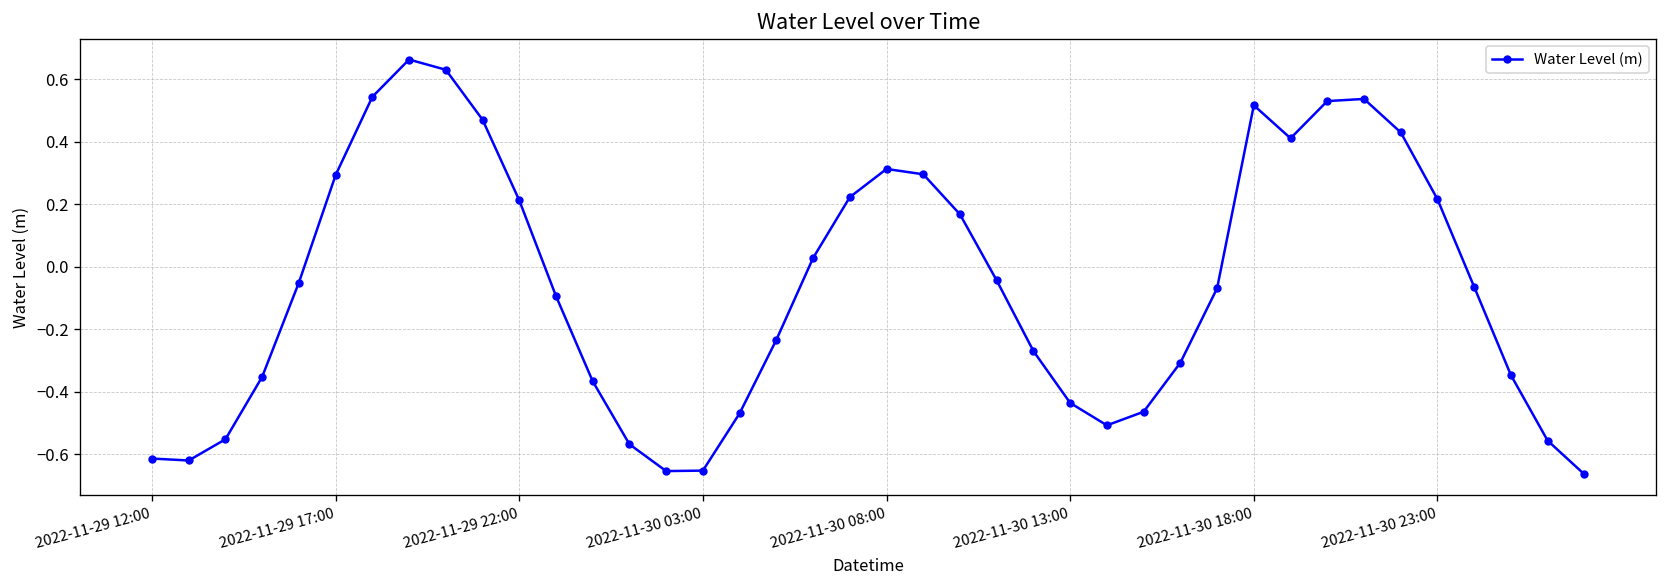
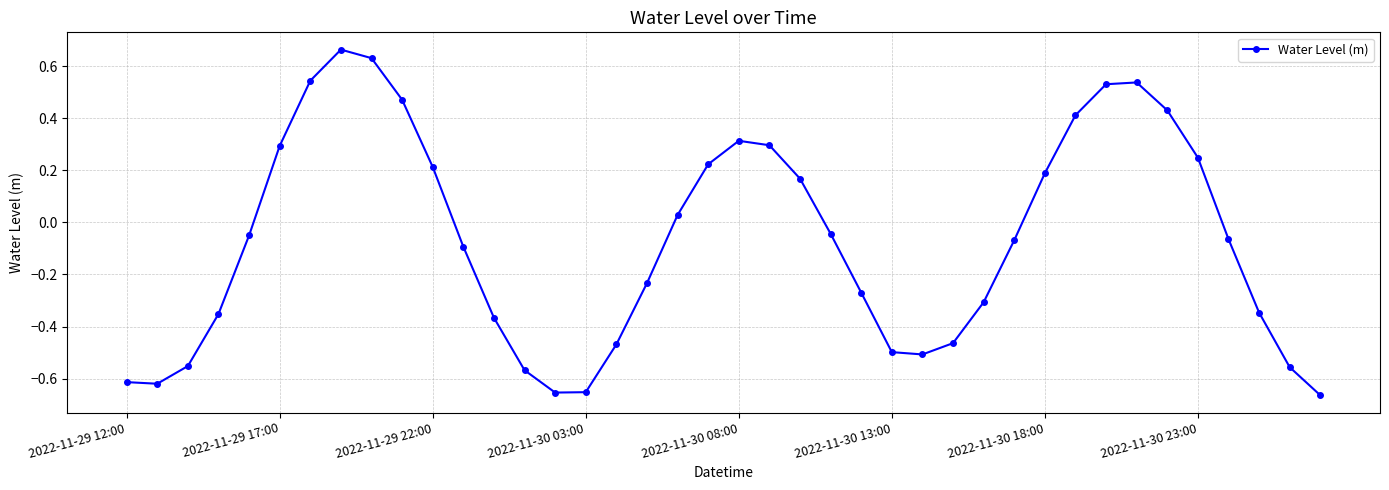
2022-11-30 13:00: -0.44 -> -0.50
2022-11-30 18:00: 0.52 -> 0.19
2022-11-30 23:00: 0.22 -> 0.25
